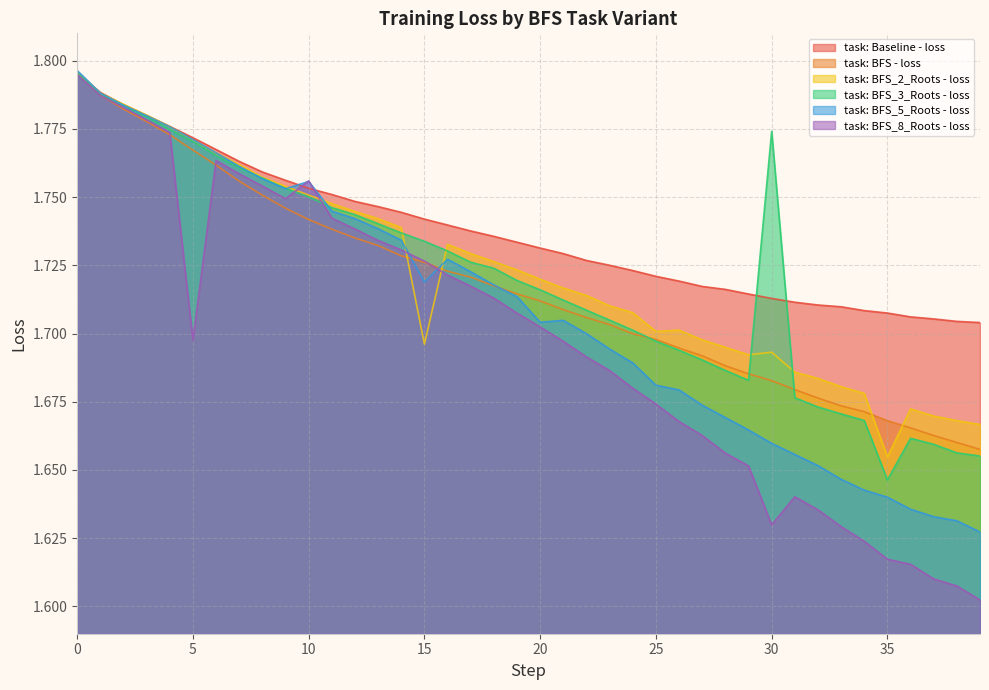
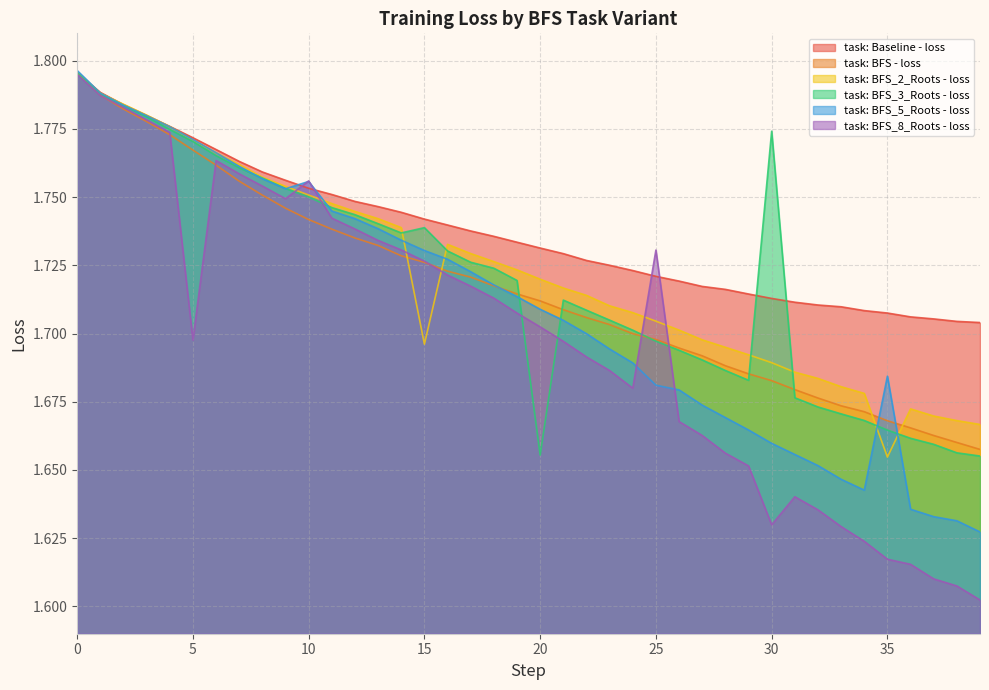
task: BFS_3_Roots - loss, 15: 1.734 -> 1.739
task: BFS_5_Roots - loss, 15: 1.719 -> 1.730
task: BFS_3_Roots - loss, 20: 1.716 -> 1.655
task: BFS_5_Roots - loss, 20: 1.704 -> 1.709
task: BFS_2_Roots - loss, 25: 1.701 -> 1.705
task: BFS_8_Roots - loss, 25: 1.674 -> 1.731
task: BFS_2_Roots - loss, 30: 1.693 -> 1.689
task: BFS_3_Roots - loss, 35: 1.646 -> 1.665
task: BFS_5_Roots - loss, 35: 1.640 -> 1.684
